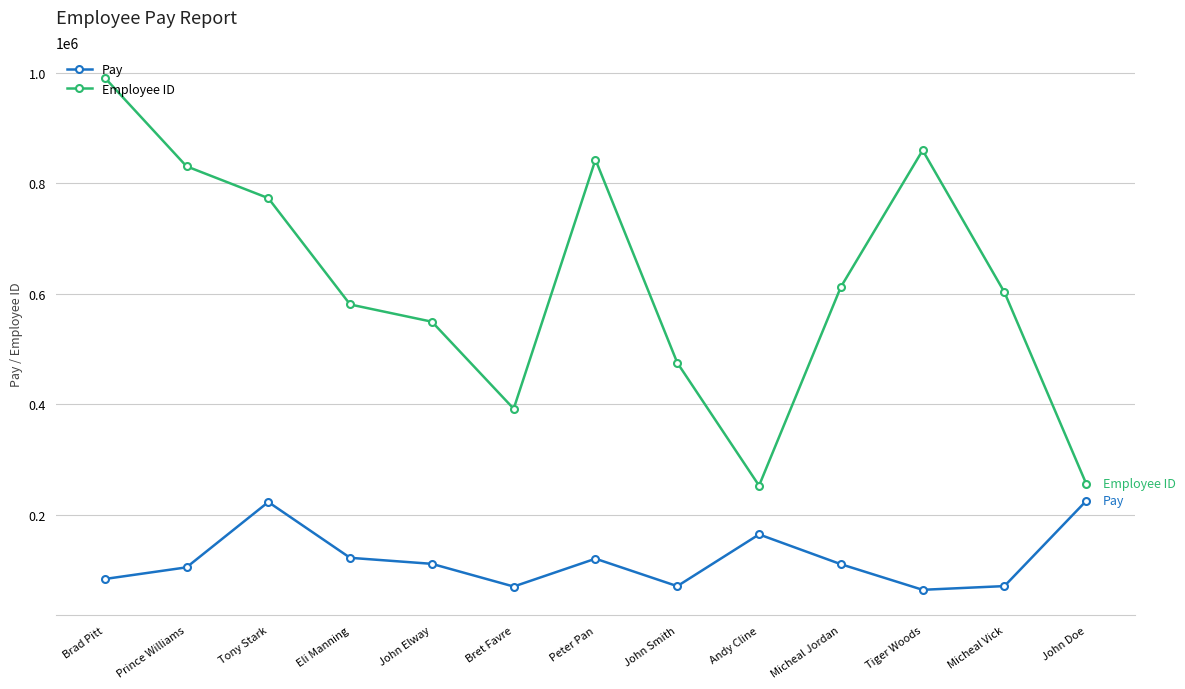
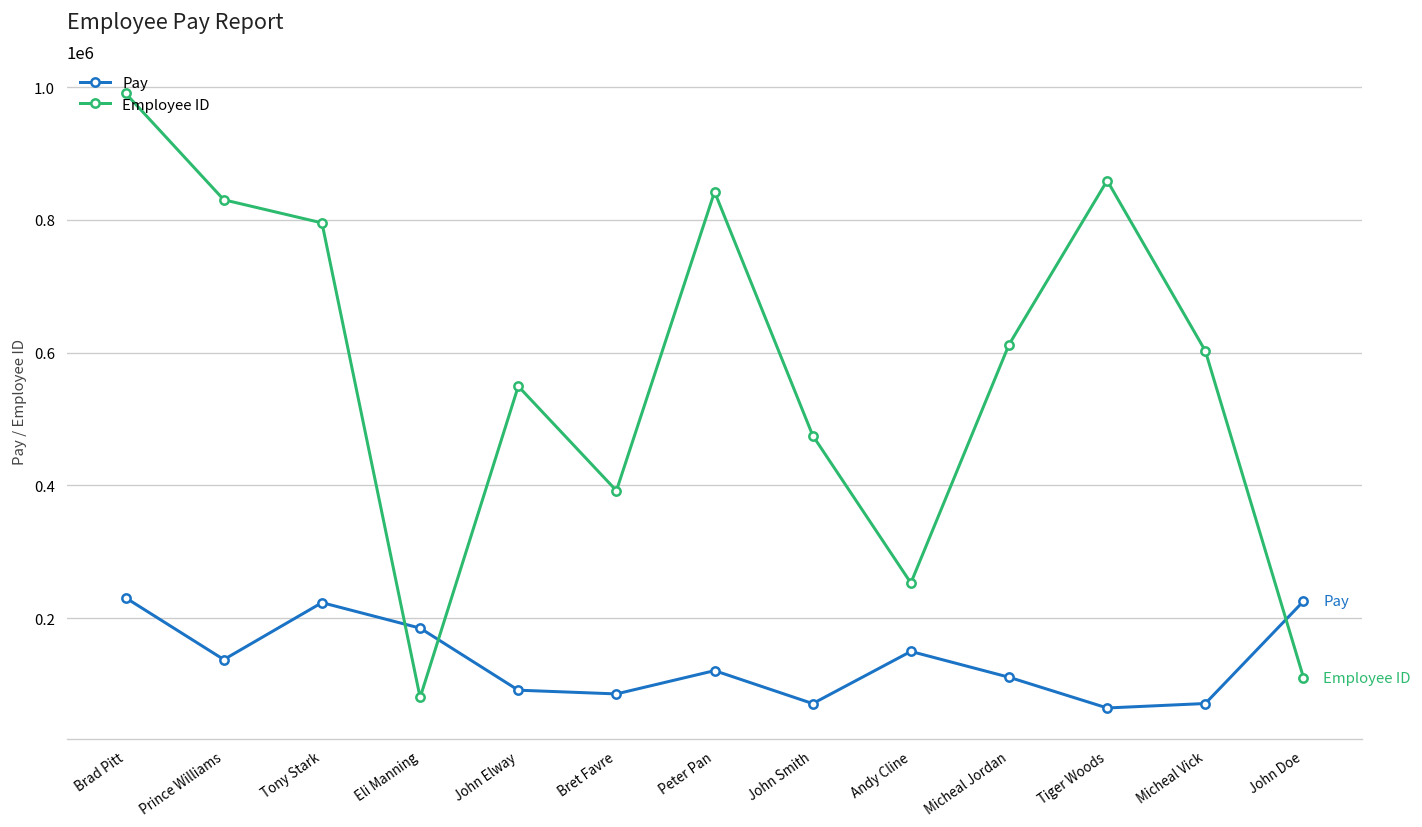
Pay, Brad Pitt: 80000 -> 230000
Pay, Prince Williams: 110000 -> 140000
Employee ID, Tony Stark: 770000 -> 800000
Pay, Eli Manning: 120000 -> 190000
Employee ID, Eli Manning: 580000 -> 80000
Pay, John Elway: 110000 -> 90000
Pay, Bret Favre: 70000 -> 90000
Pay, Andy Cline: 160000 -> 150000
Employee ID, John Doe: 260000 -> 110000
